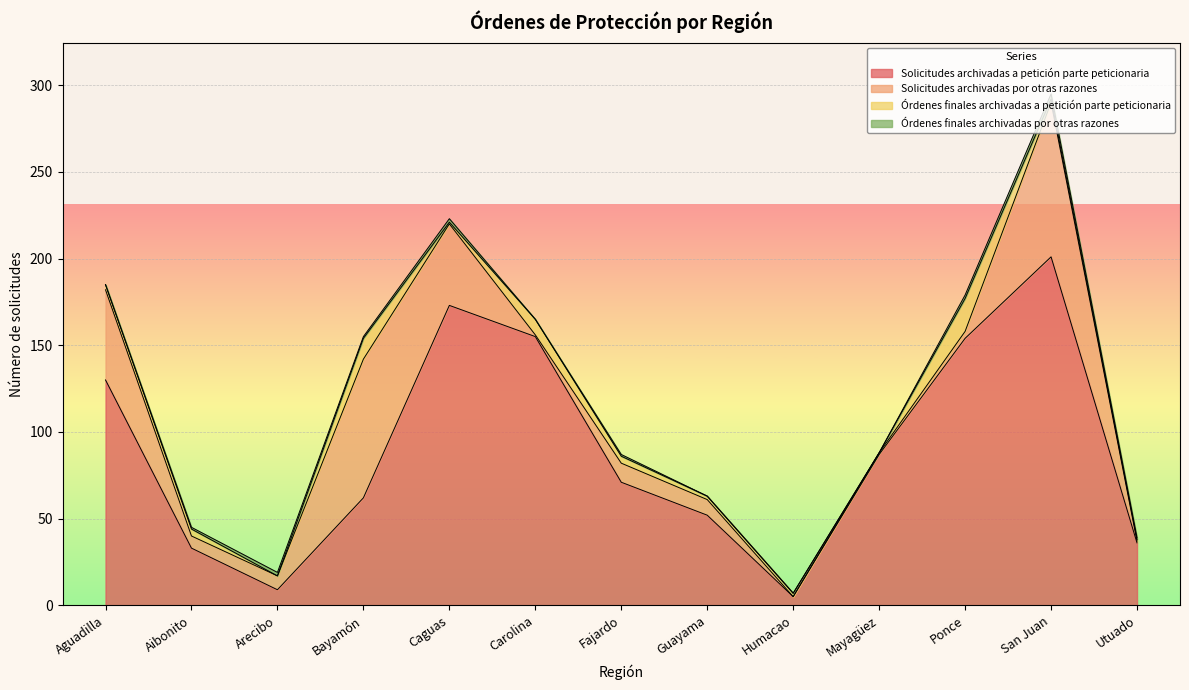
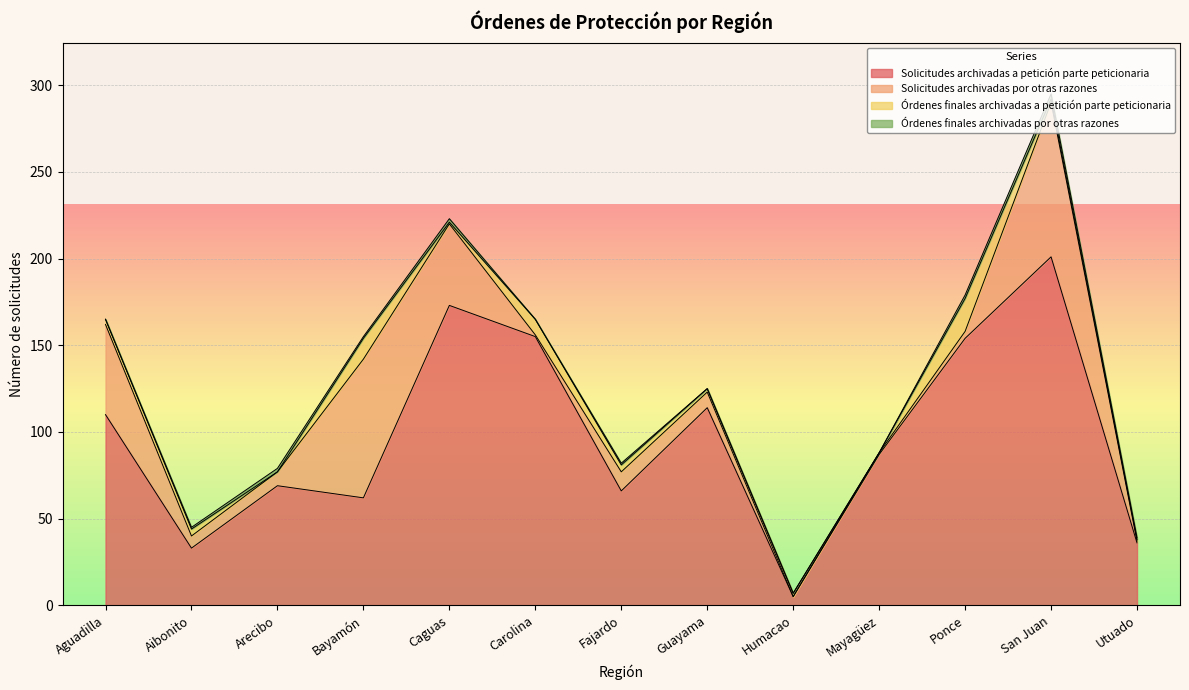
Solicitudes archivadas a petición parte peticionaria, Aguadilla: 130 -> 110
Solicitudes archivadas a petición parte peticionaria, Arecibo: 9 -> 69
Solicitudes archivadas a petición parte peticionaria, Fajardo: 71 -> 66
Solicitudes archivadas a petición parte peticionaria, Guayama: 52 -> 114
